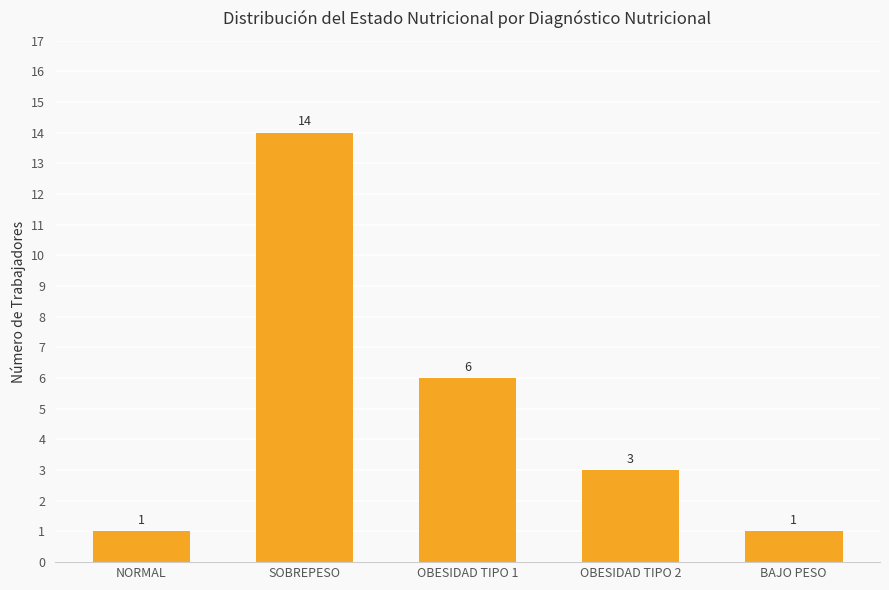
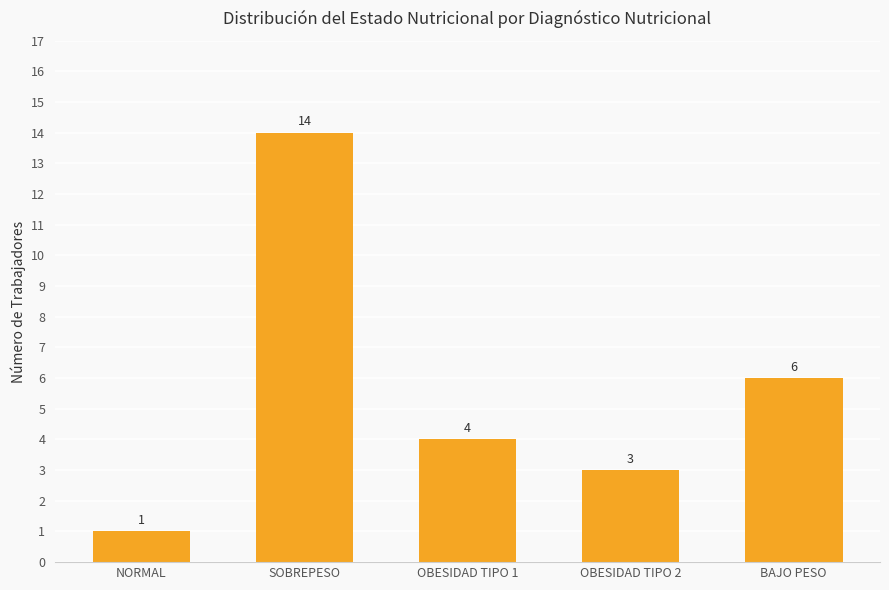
OBESIDAD TIPO 1: 6 -> 4
BAJO PESO: 1 -> 6
